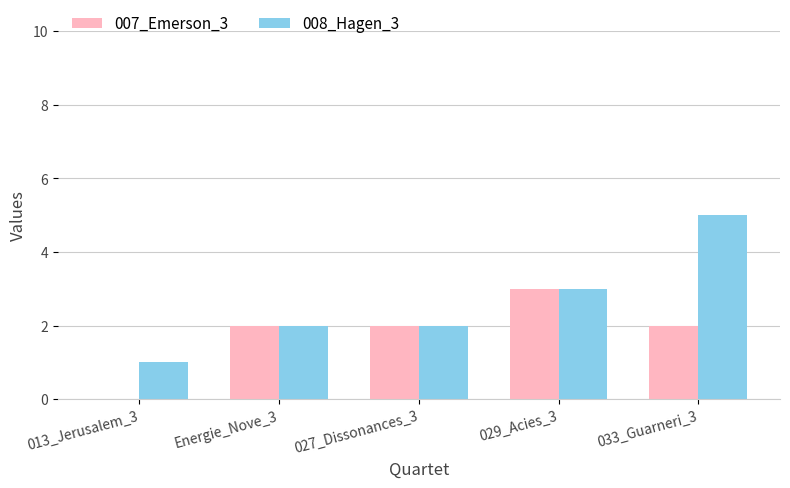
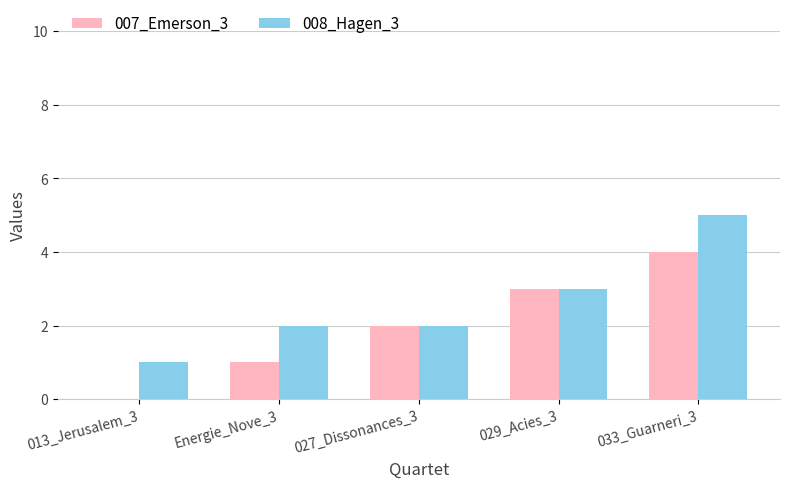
007_Emerson_3, Energie_Nove_3: 2 -> 1
007_Emerson_3, 033_Guarneri_3: 2 -> 4
